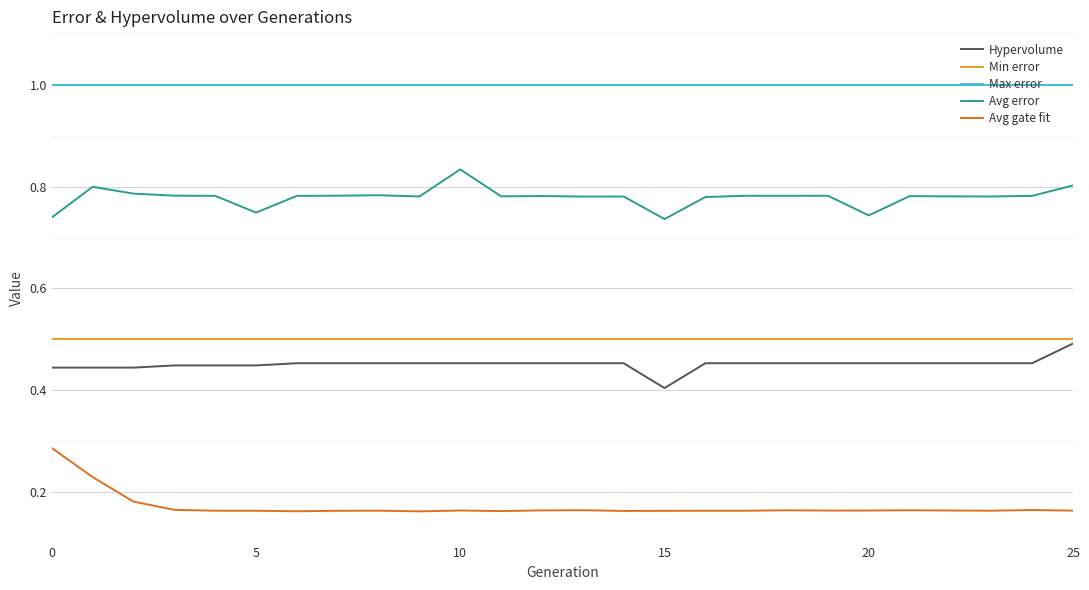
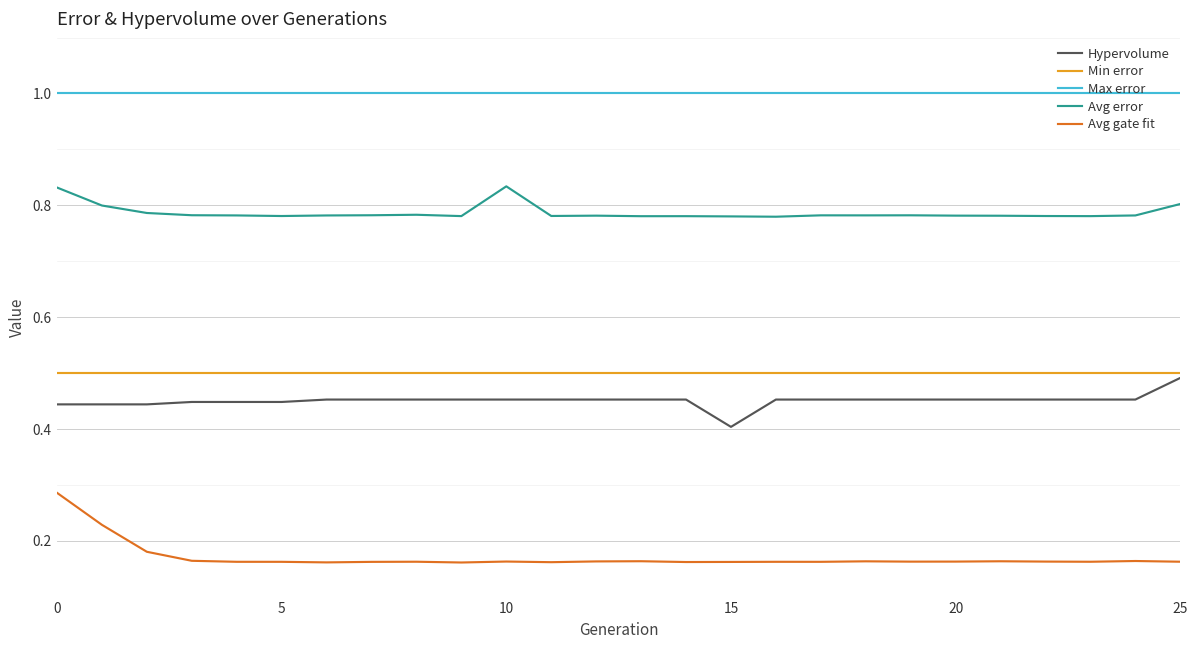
Avg error, 0: 0.74 -> 0.83
Avg error, 5: 0.75 -> 0.78
Avg error, 15: 0.74 -> 0.78
Avg error, 20: 0.74 -> 0.78
